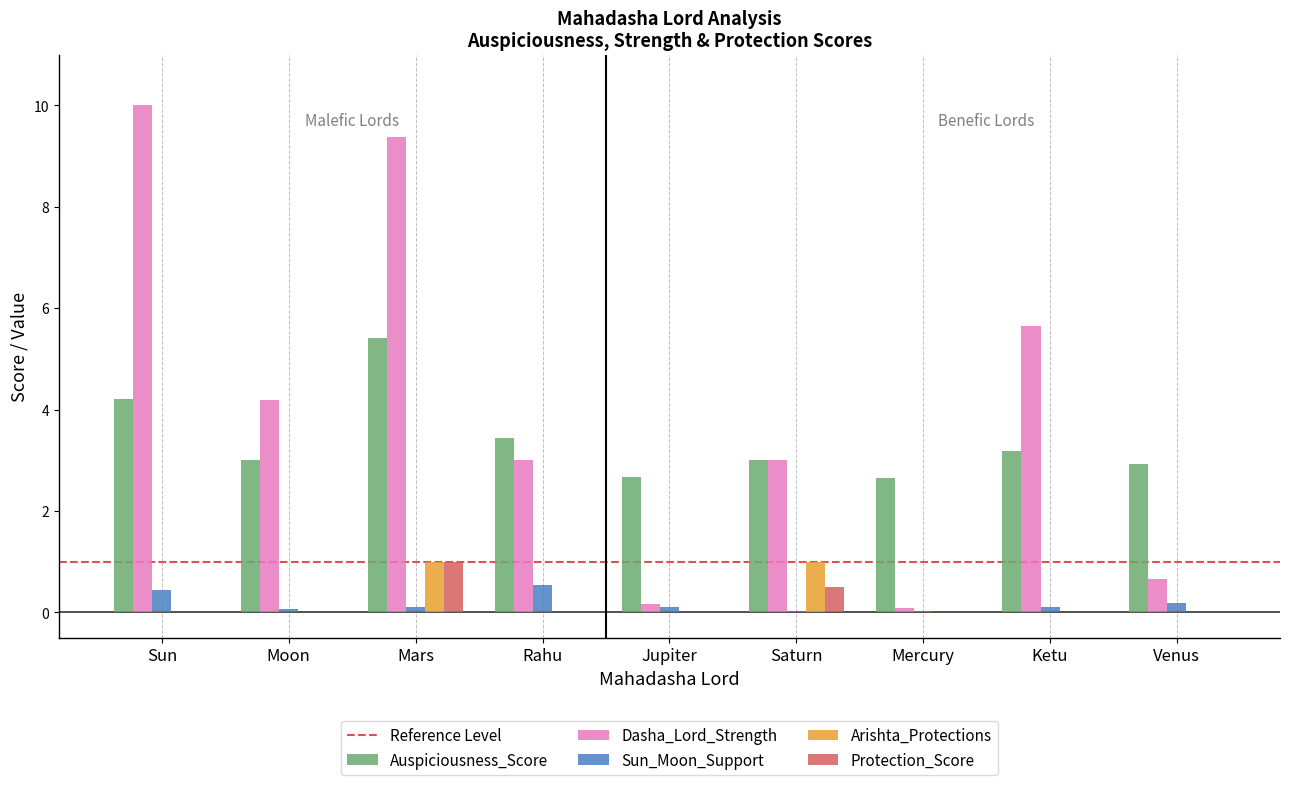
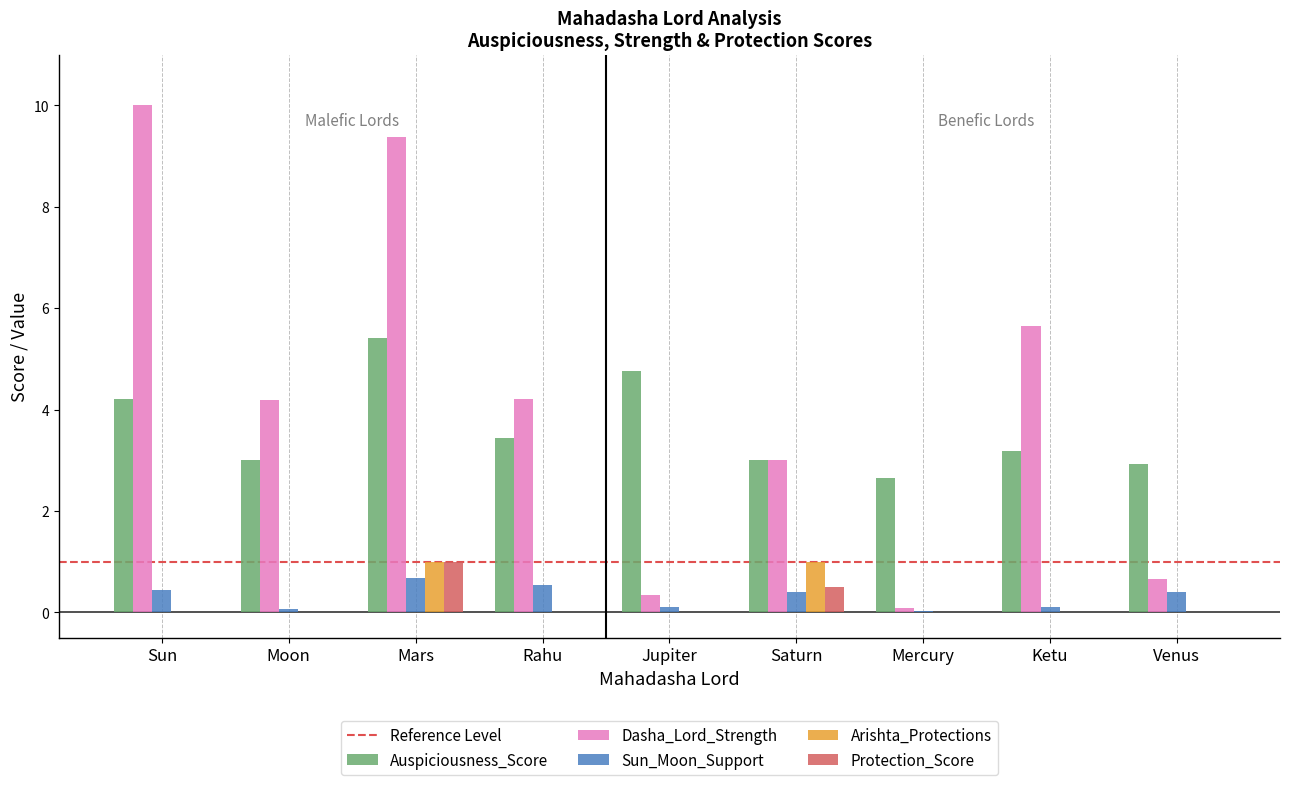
Sun_Moon_Support, Mars: 0.1 -> 0.7
Dasha_Lord_Strength, Rahu: 3.0 -> 4.2
Auspiciousness_Score, Jupiter: 2.7 -> 4.8
Dasha_Lord_Strength, Jupiter: 0.2 -> 0.3
Sun_Moon_Support, Saturn: 0.0 -> 0.4
Sun_Moon_Support, Venus: 0.2 -> 0.4
